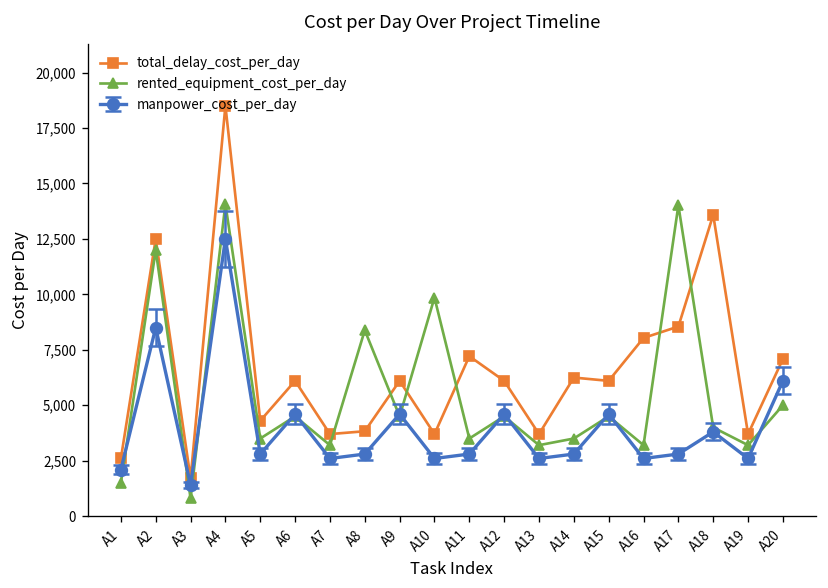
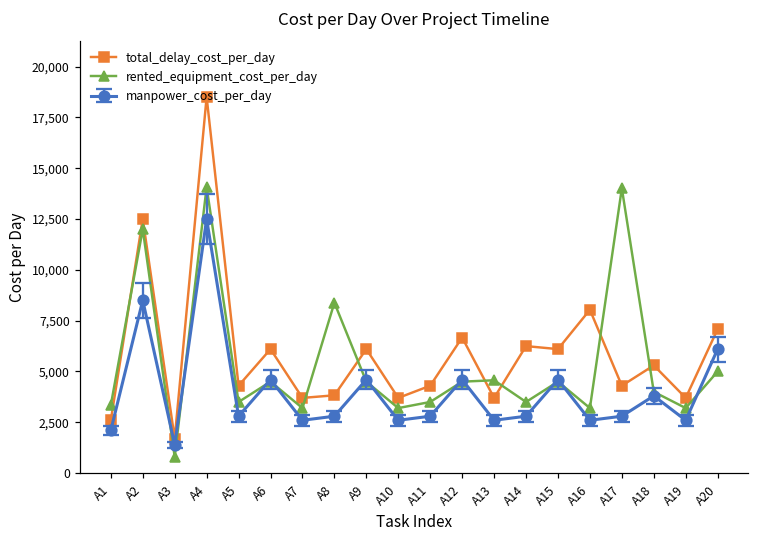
rented_equipment_cost_per_day, A1: 1,500 -> 3,300
rented_equipment_cost_per_day, A10: 9,900 -> 3,200
total_delay_cost_per_day, A11: 7,200 -> 4,300
total_delay_cost_per_day, A12: 6,100 -> 6,700
rented_equipment_cost_per_day, A13: 3,200 -> 4,600
total_delay_cost_per_day, A17: 8,500 -> 4,300
total_delay_cost_per_day, A18: 13,600 -> 5,300
